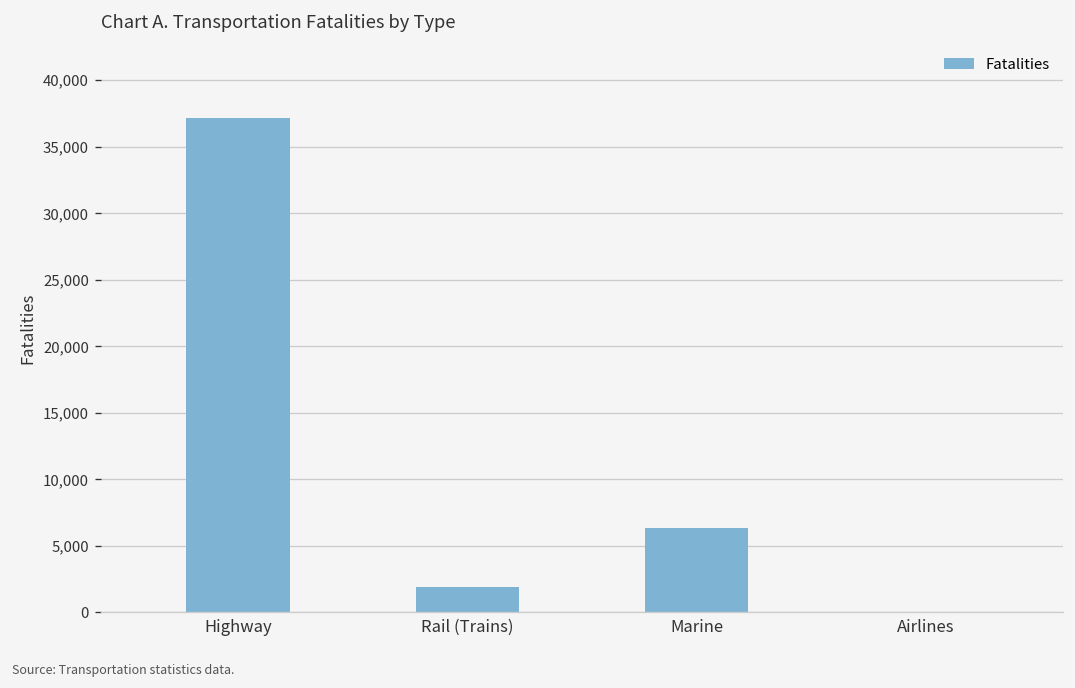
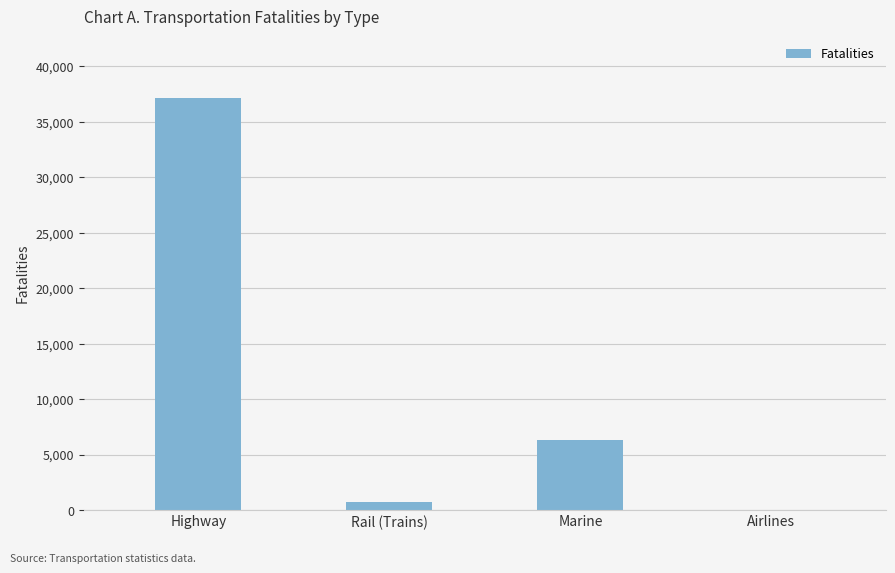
Rail (Trains): 1,900 -> 800
